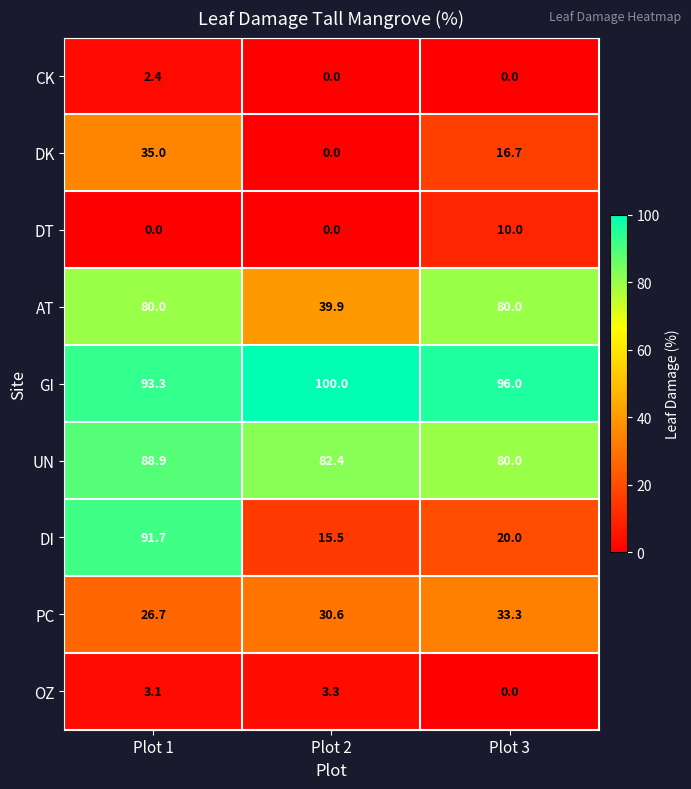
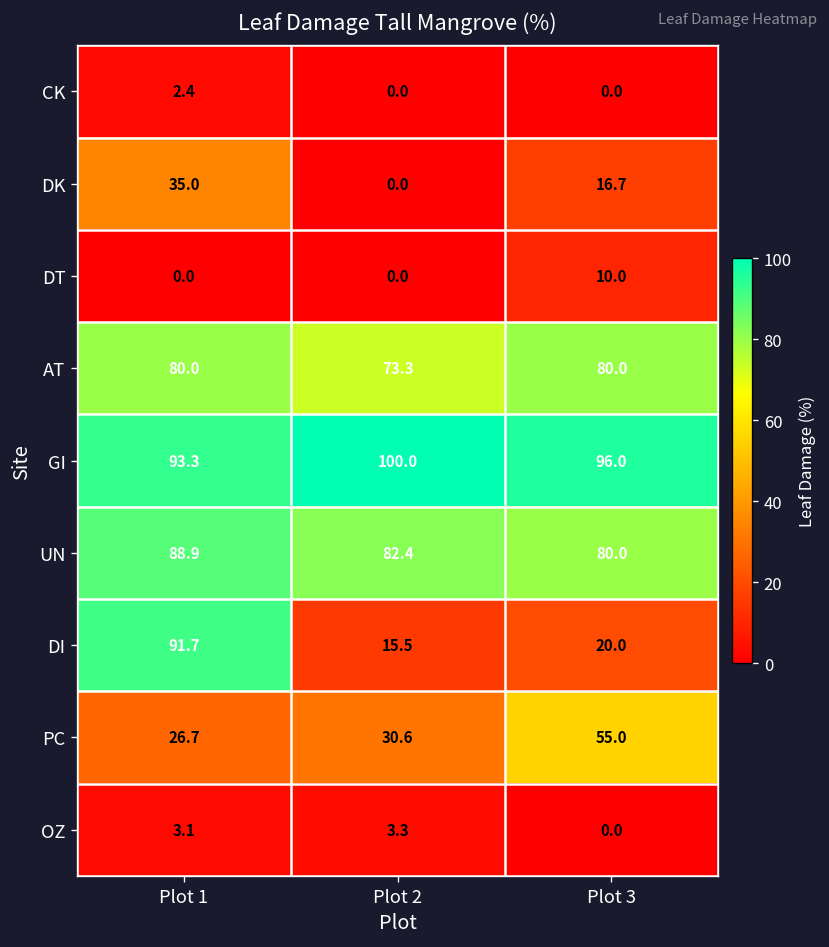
AT, Plot 2: 39.9 -> 73.3
PC, Plot 3: 33.3 -> 55.0
